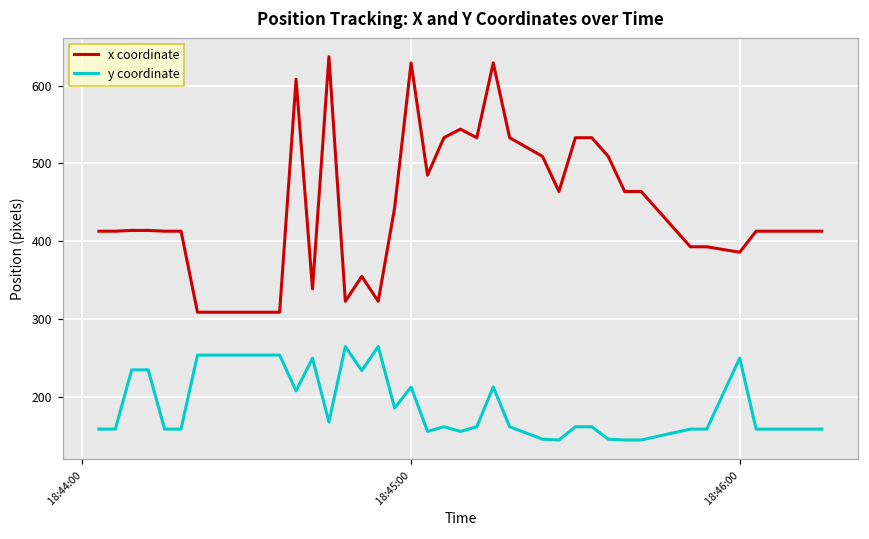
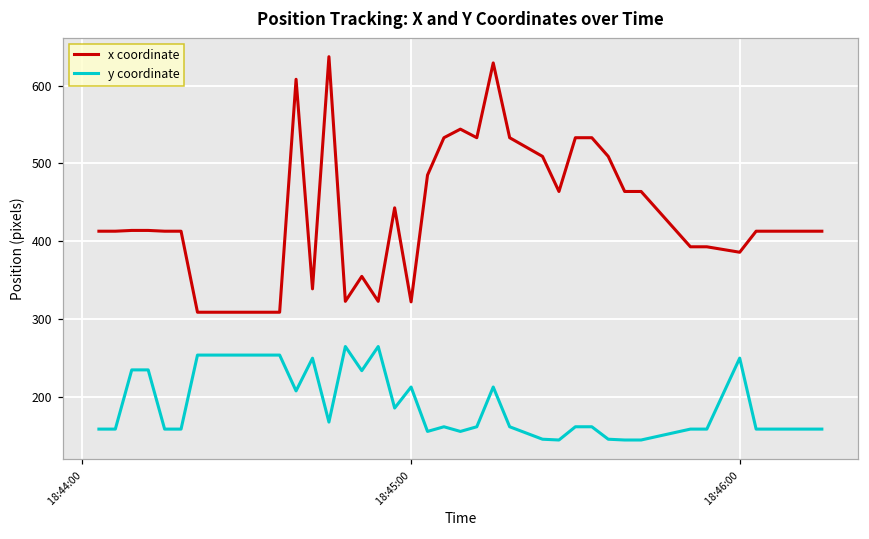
x coordinate, 18:45:00: 630 -> 320
